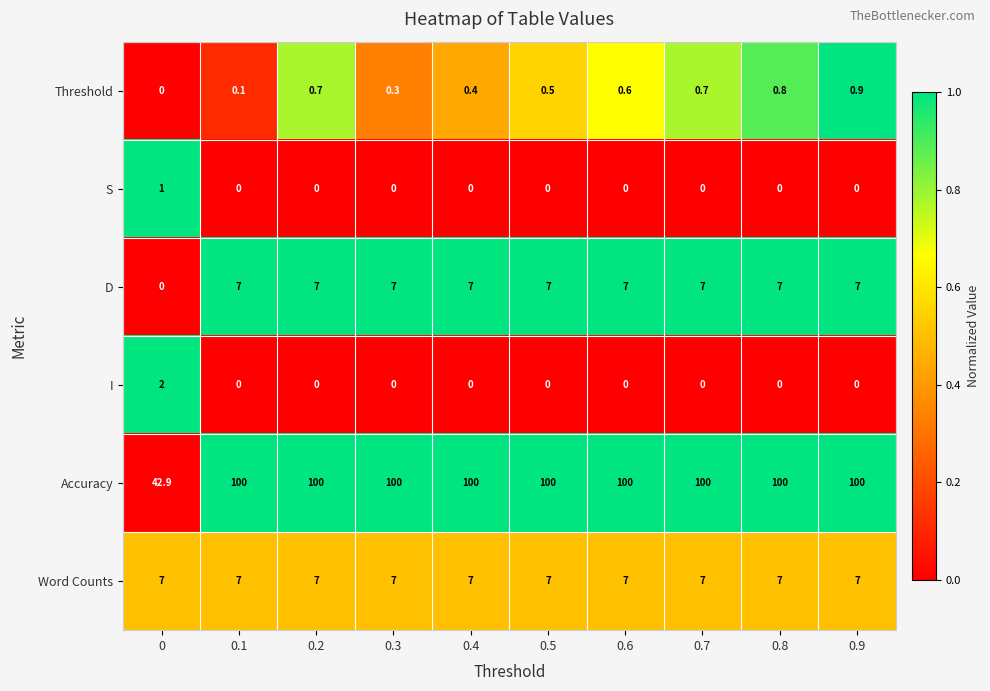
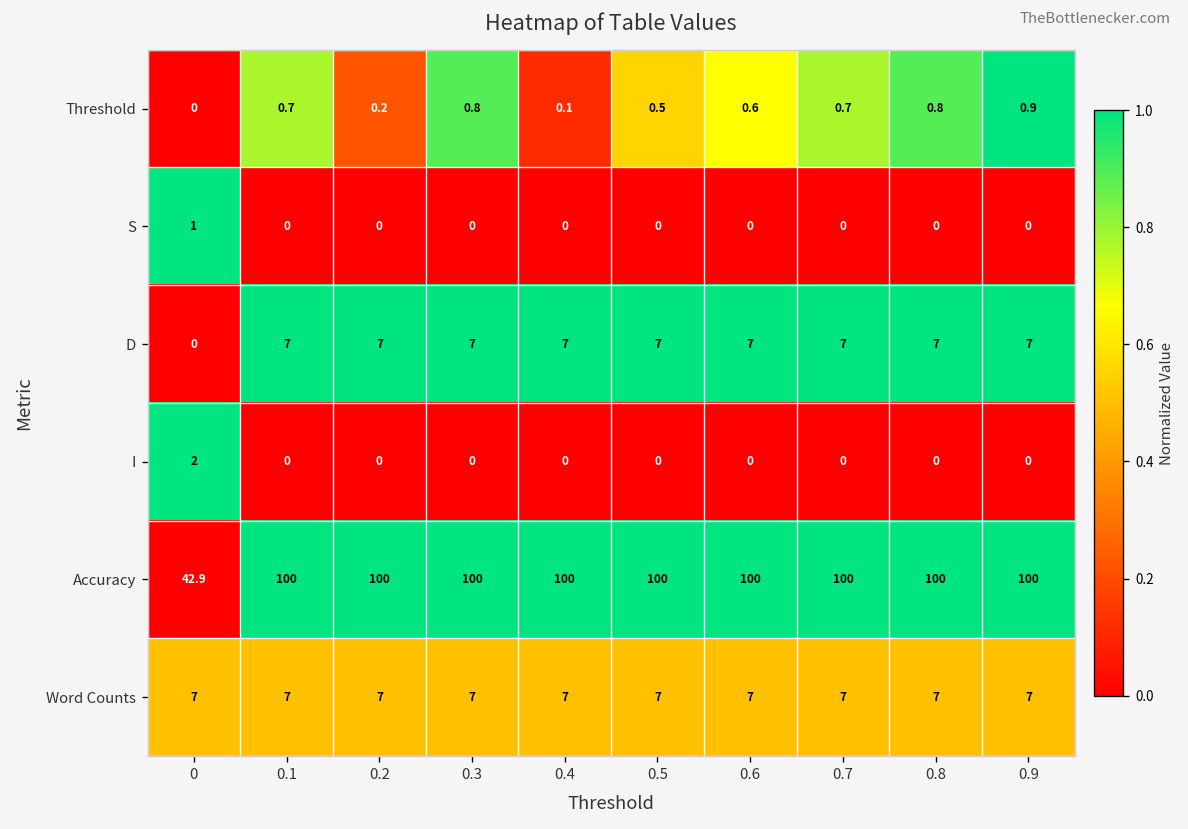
Threshold, 0.1: 0.1 -> 0.7
Threshold, 0.2: 0.7 -> 0.2
Threshold, 0.3: 0.3 -> 0.8
Threshold, 0.4: 0.4 -> 0.1
